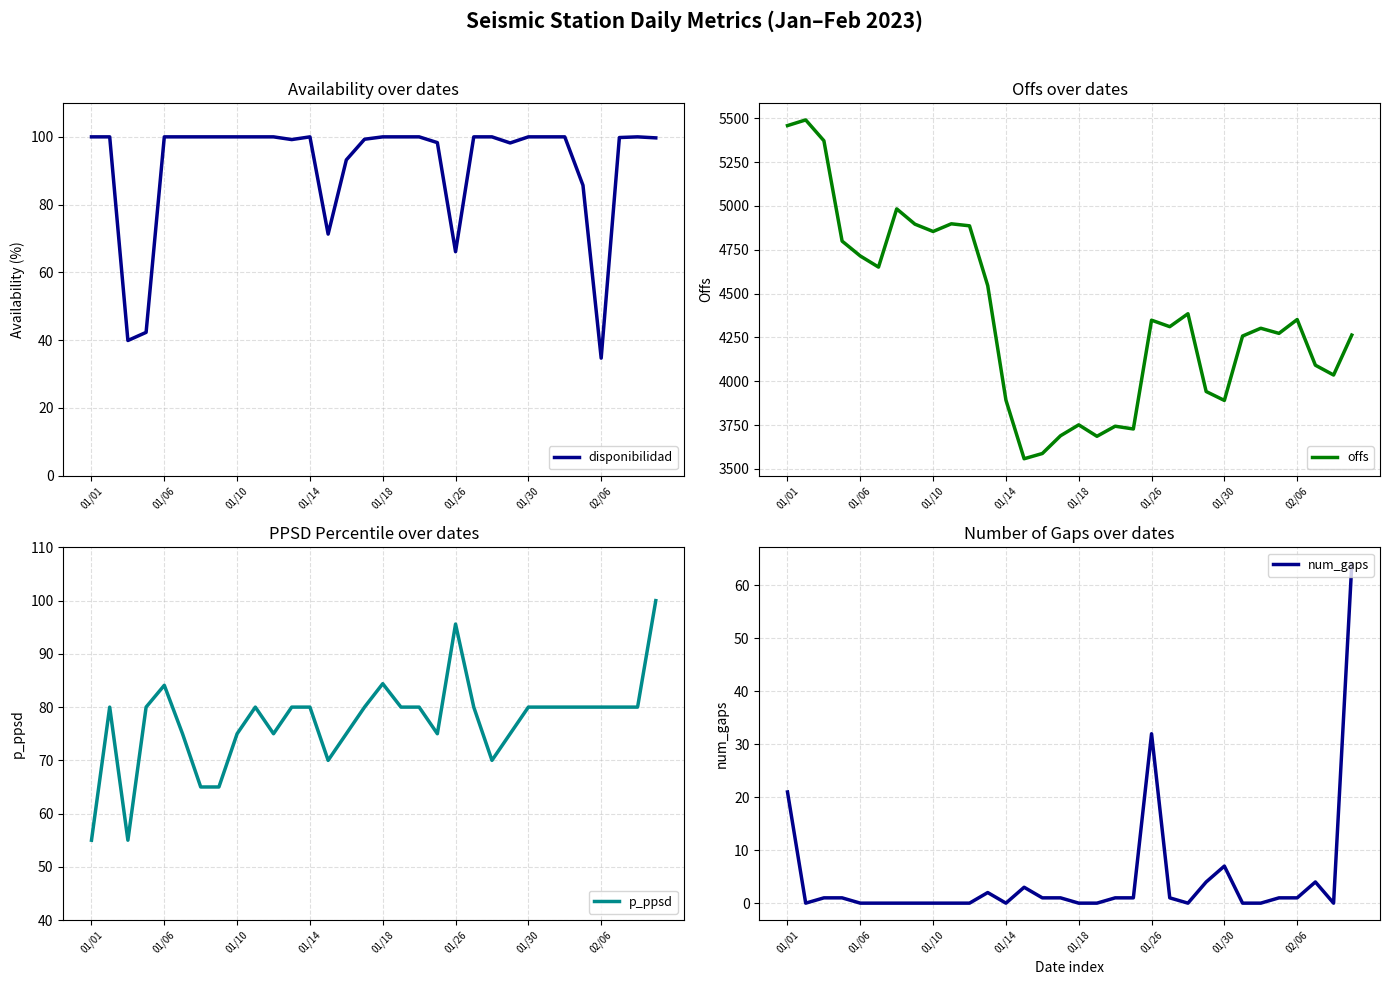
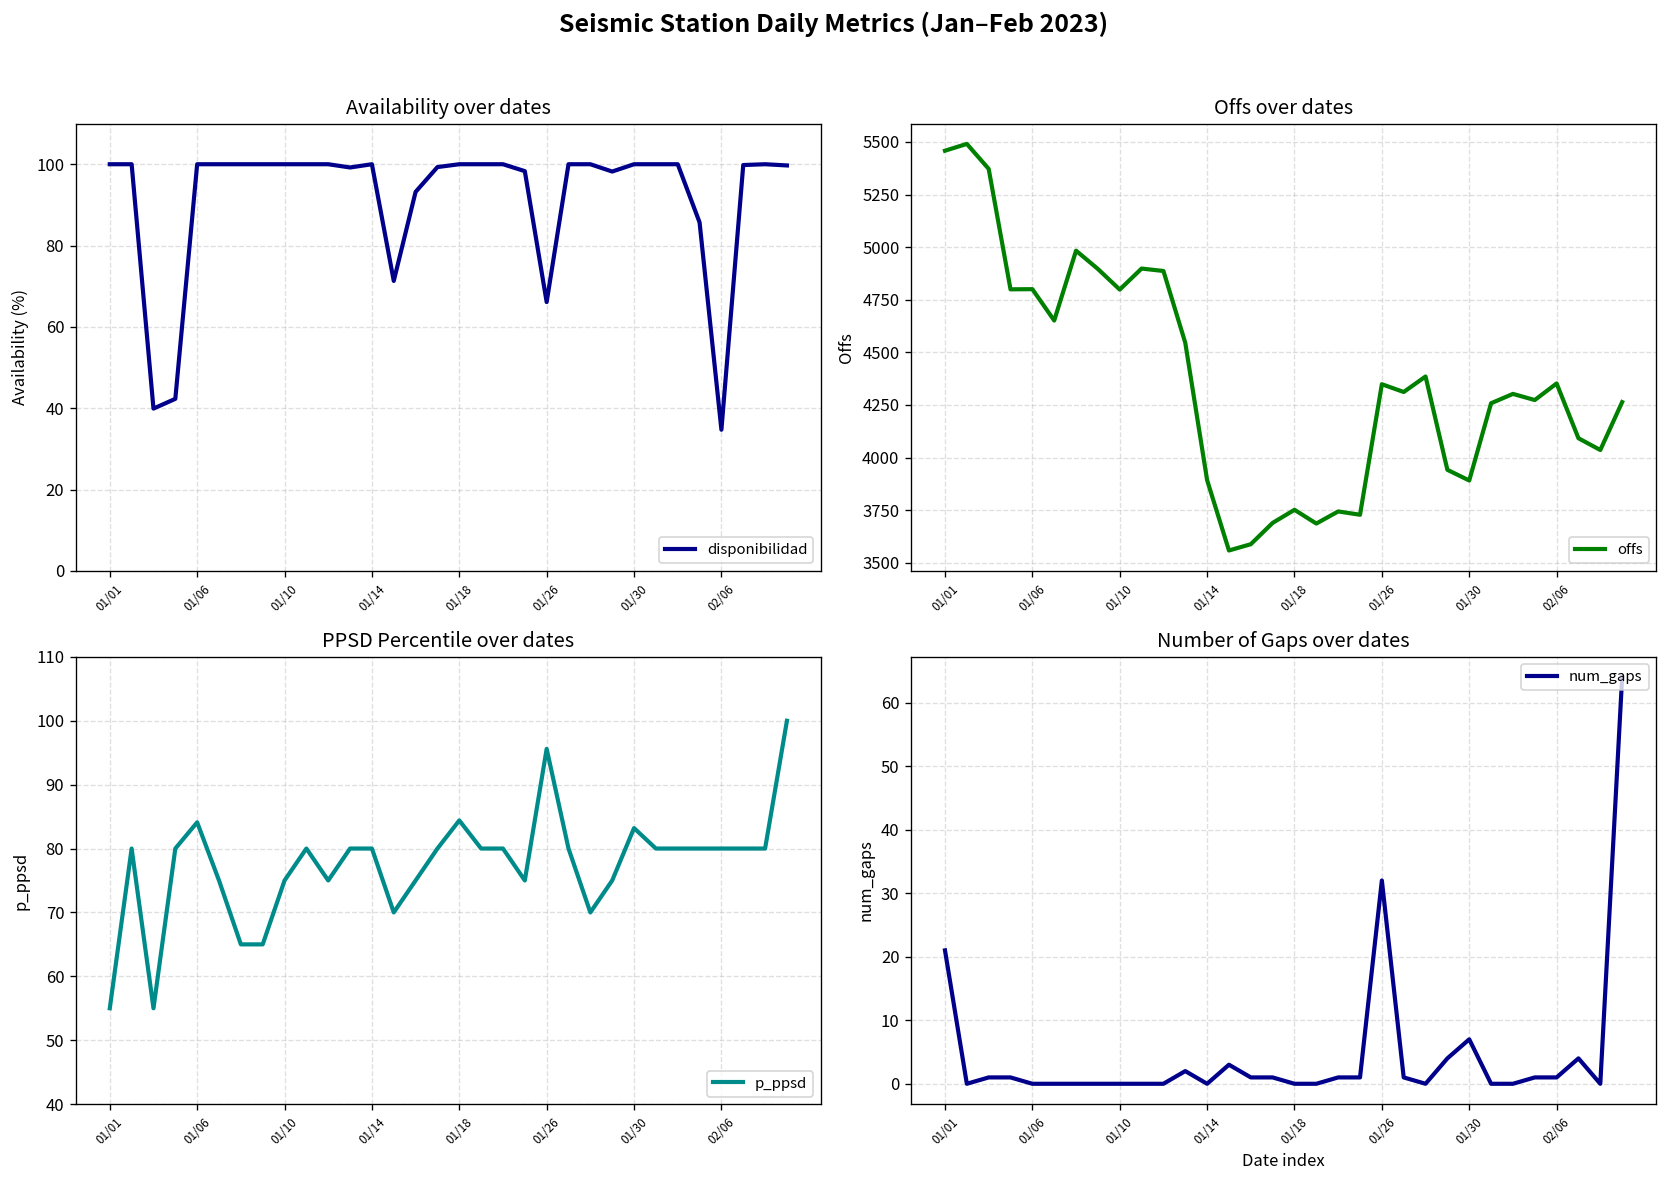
Offs over dates, 01/06: 4710 -> 4800
Offs over dates, 01/10: 4850 -> 4800
PPSD Percentile over dates, 01/30: 80 -> 83
